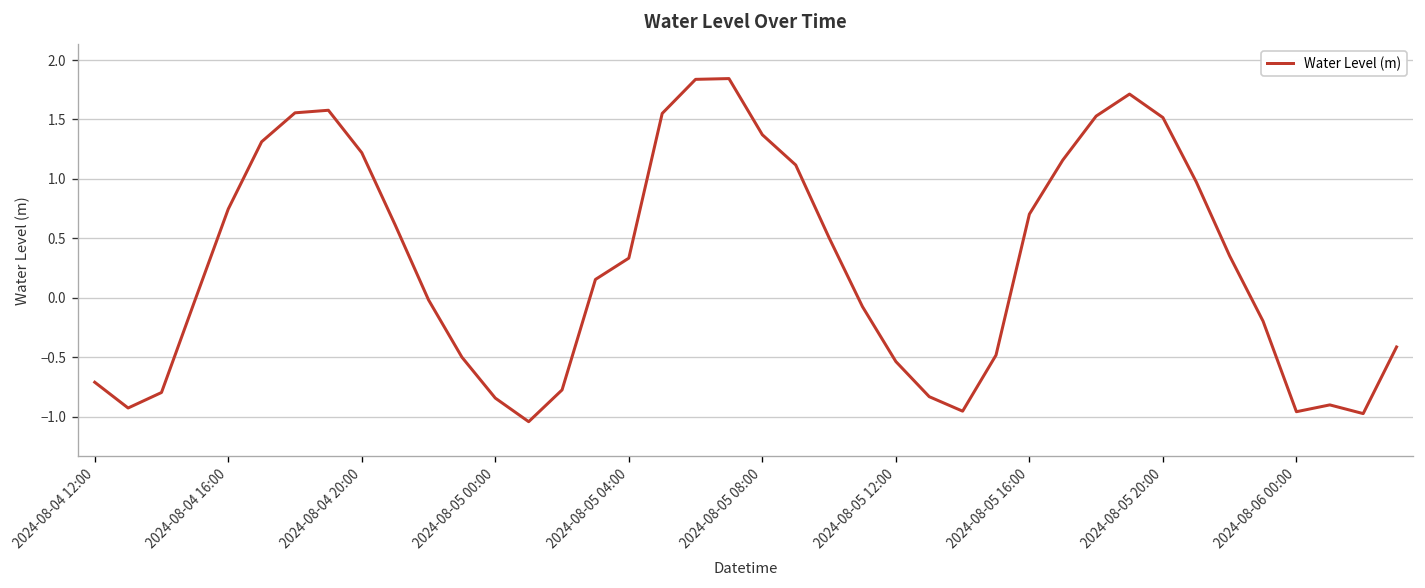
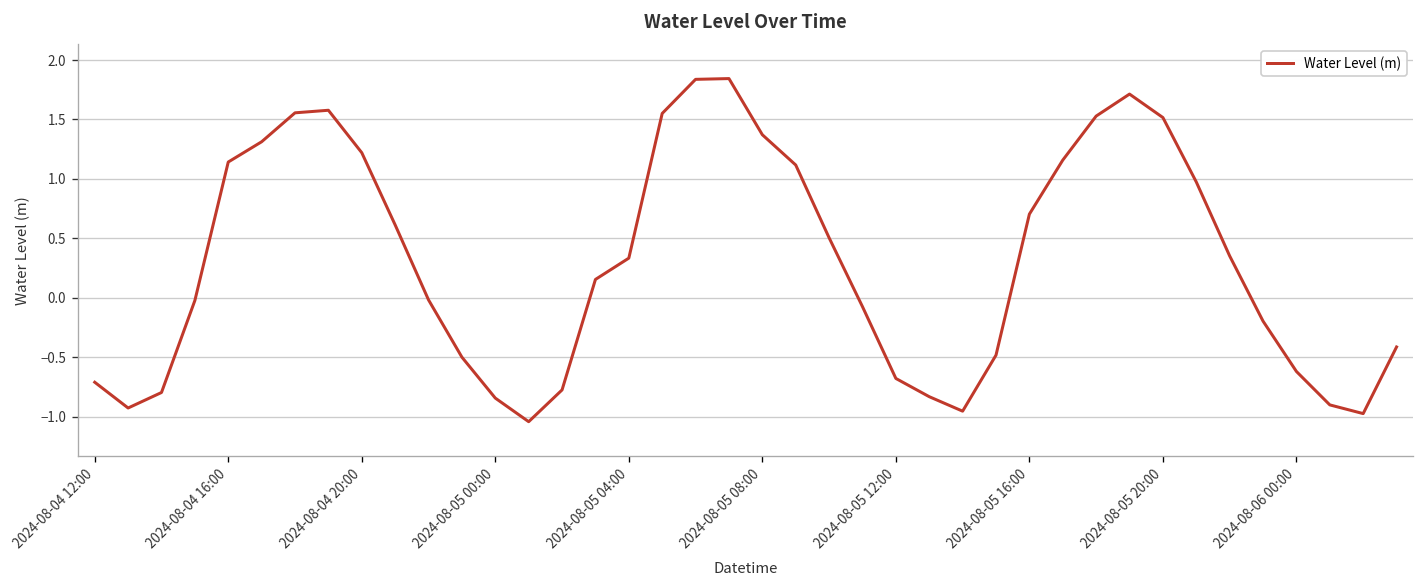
2024-08-04 16:00: 0.7 -> 1.1
2024-08-05 12:00: -0.5 -> -0.7
2024-08-06 00:00: -1.0 -> -0.6
